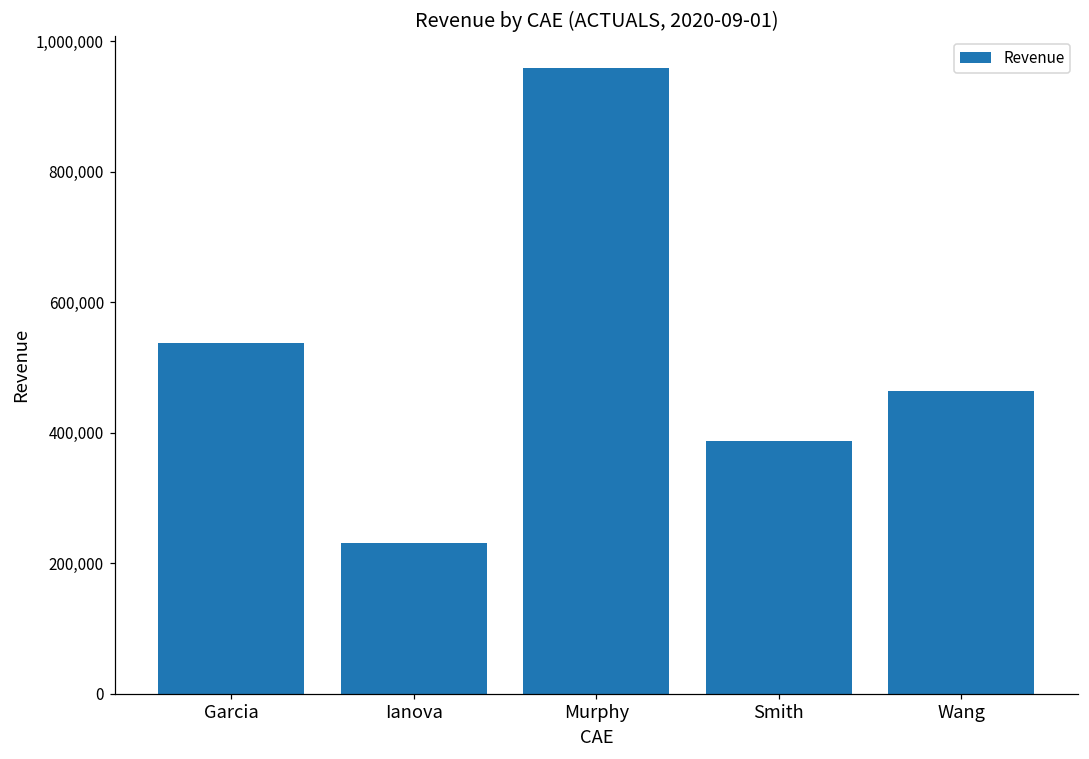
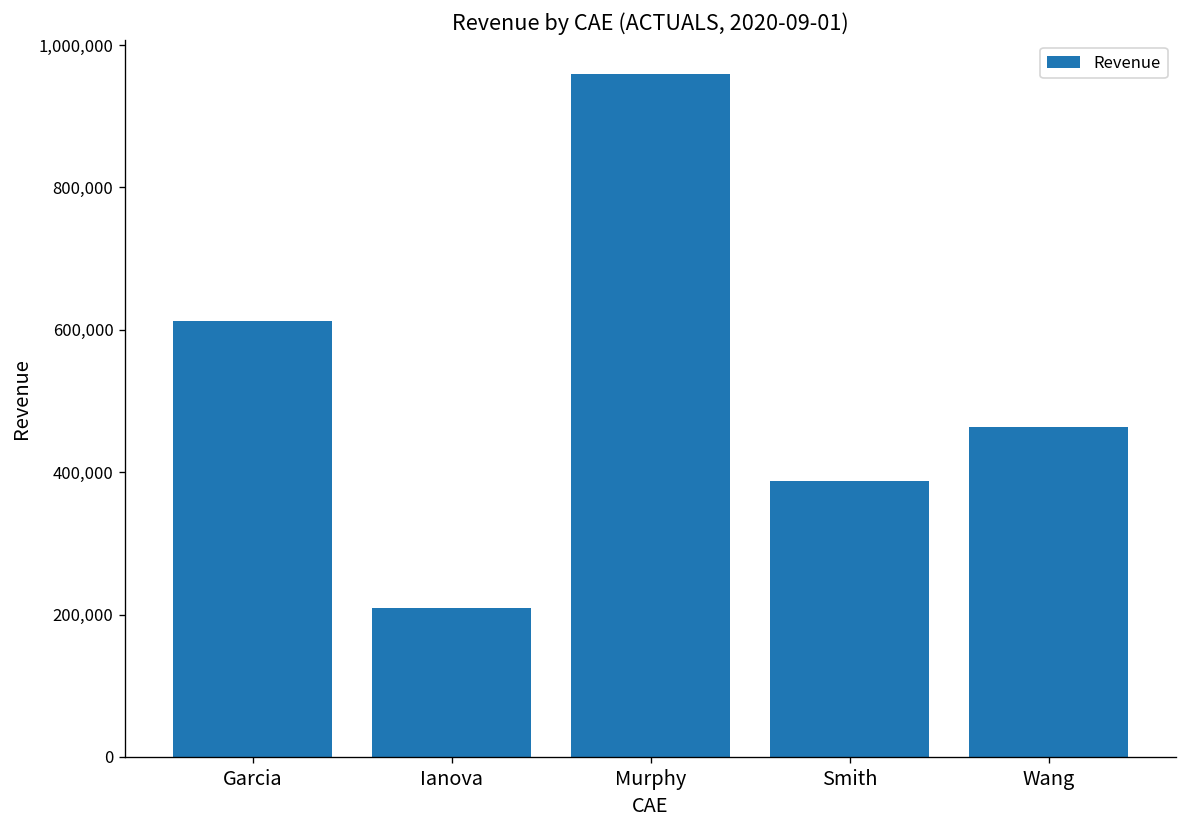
Garcia: 540,000 -> 610,000
Ianova: 230,000 -> 210,000
